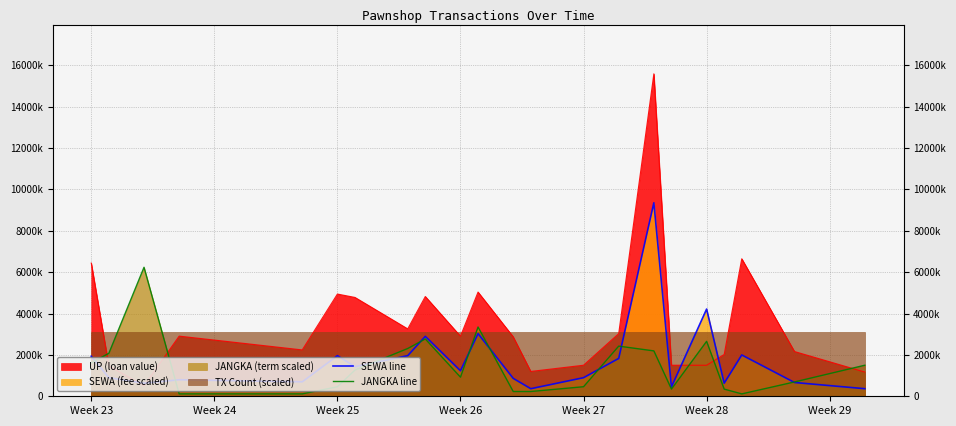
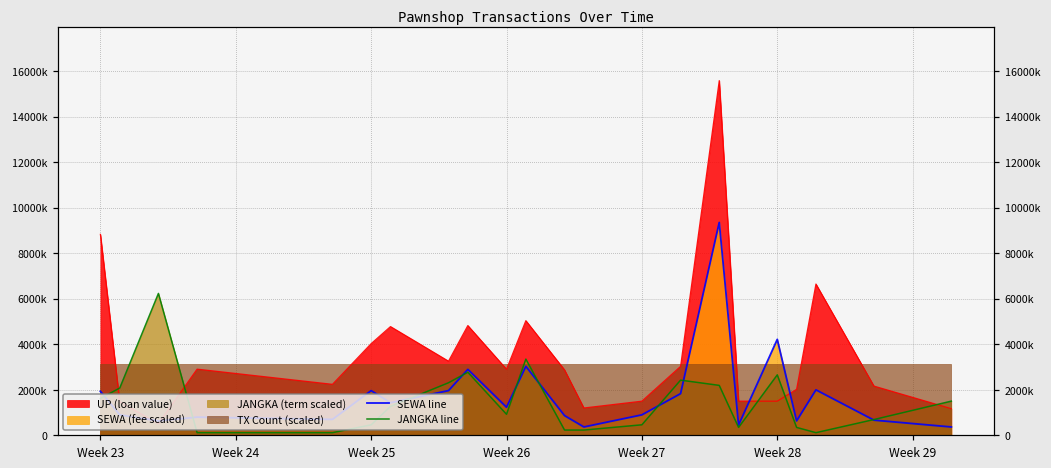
UP (loan value), Week 23: 6400000 -> 8800000
UP (loan value), Week 25: 4900000 -> 4000000
